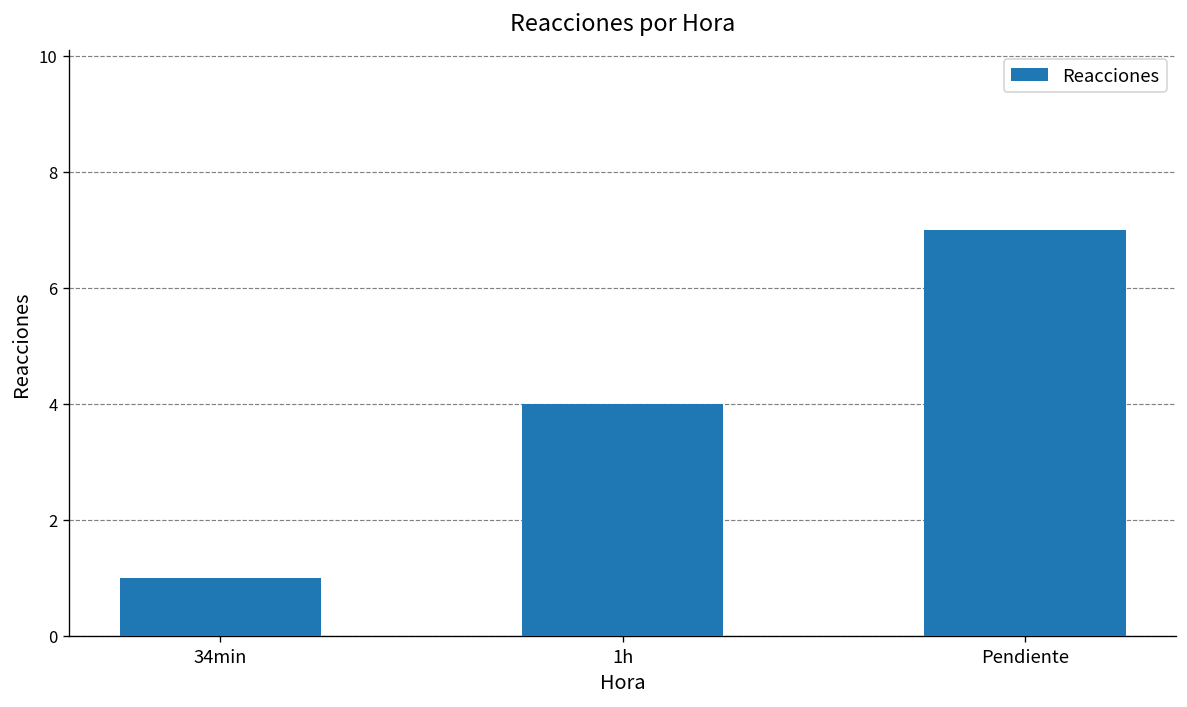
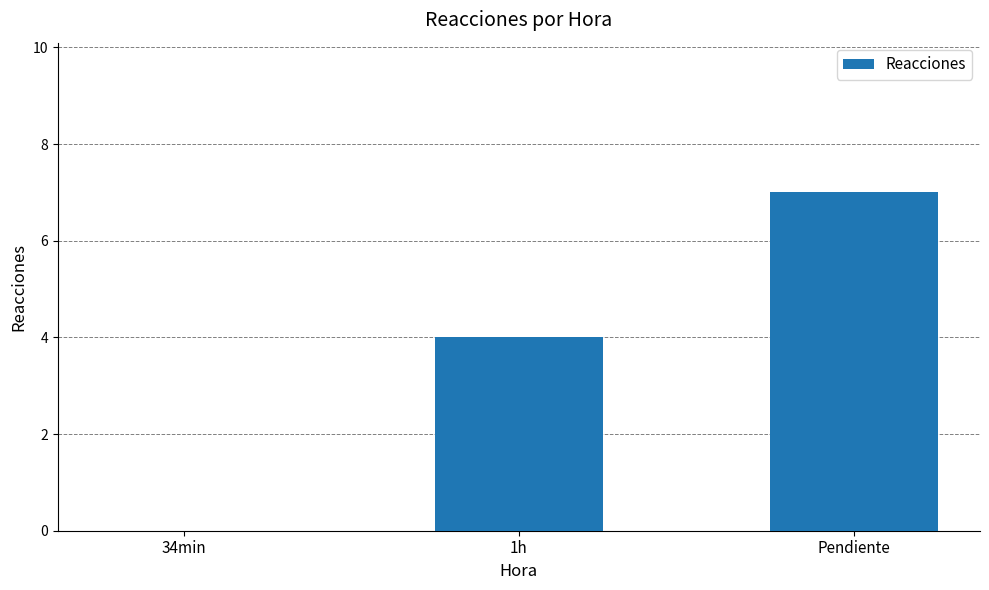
34min: 1 -> 0
